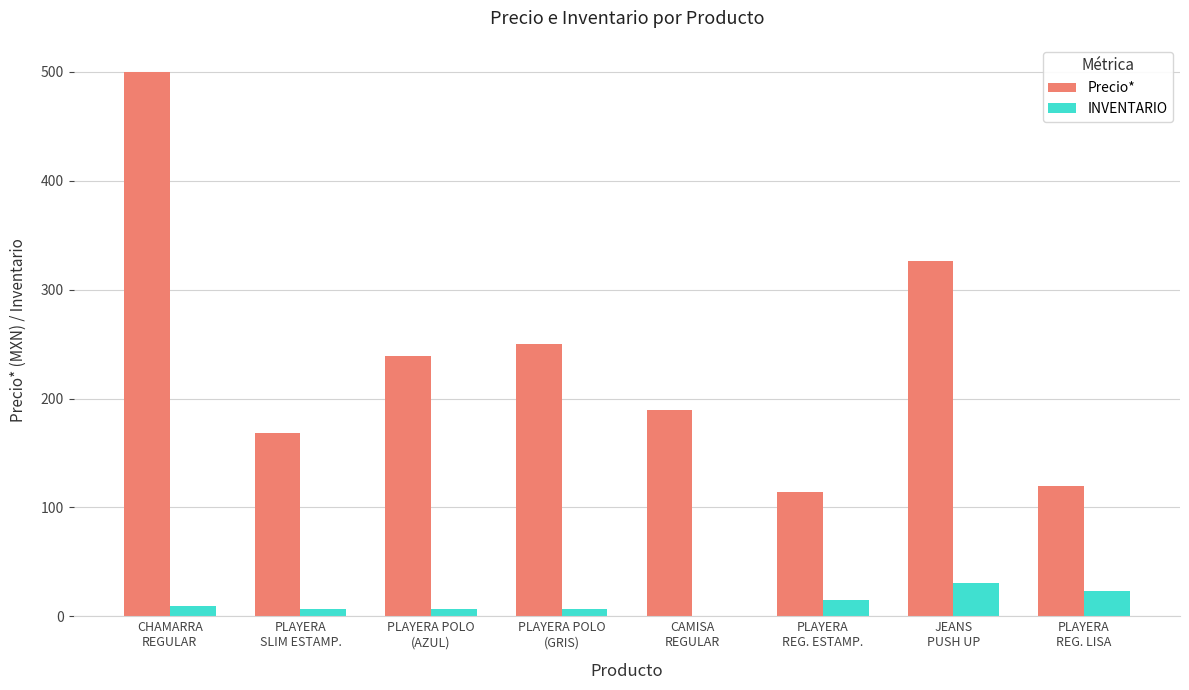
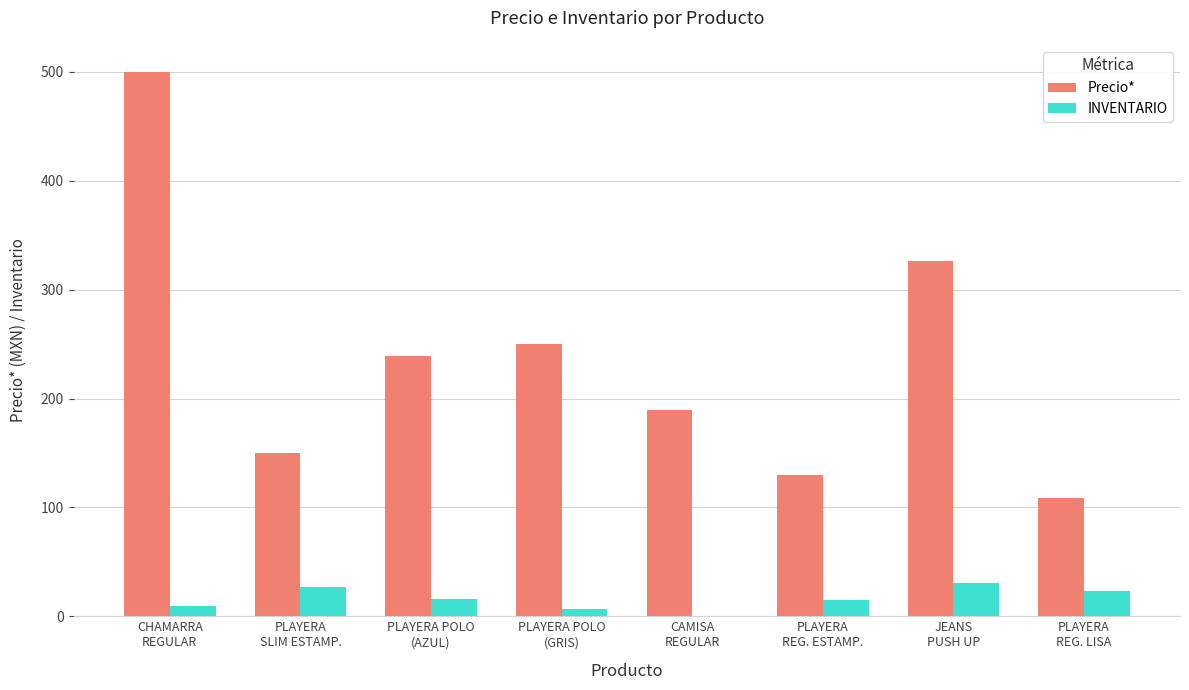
Precio*, PLAYERA SLIM ESTAMP.: 168 -> 150
INVENTARIO, PLAYERA SLIM ESTAMP.: 7 -> 27
INVENTARIO, PLAYERA POLO (AZUL): 7 -> 16
Precio*, PLAYERA REG. ESTAMP.: 114 -> 130
Precio*, PLAYERA REG. LISA: 120 -> 109
